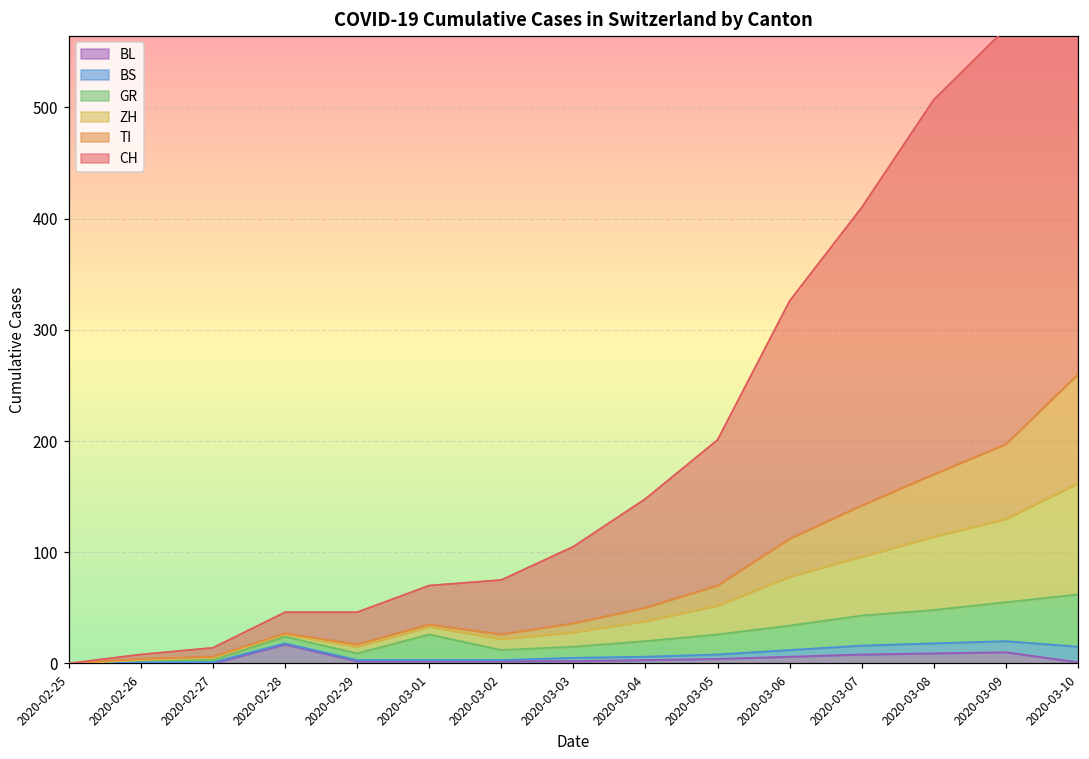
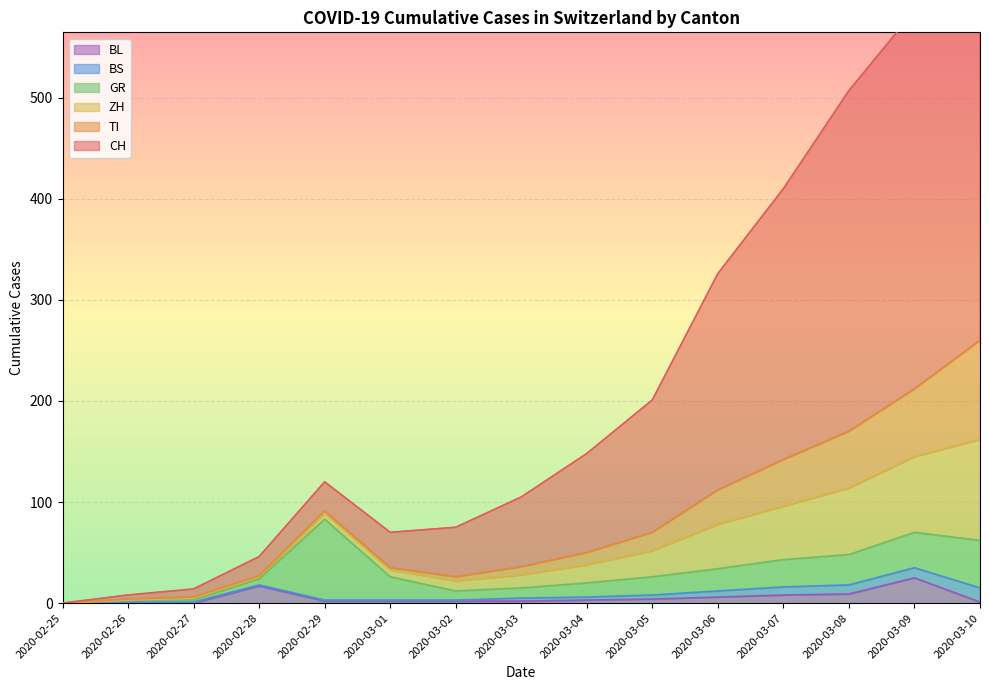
GR, 2020-02-29: 6 -> 80
BL, 2020-03-09: 10 -> 25
